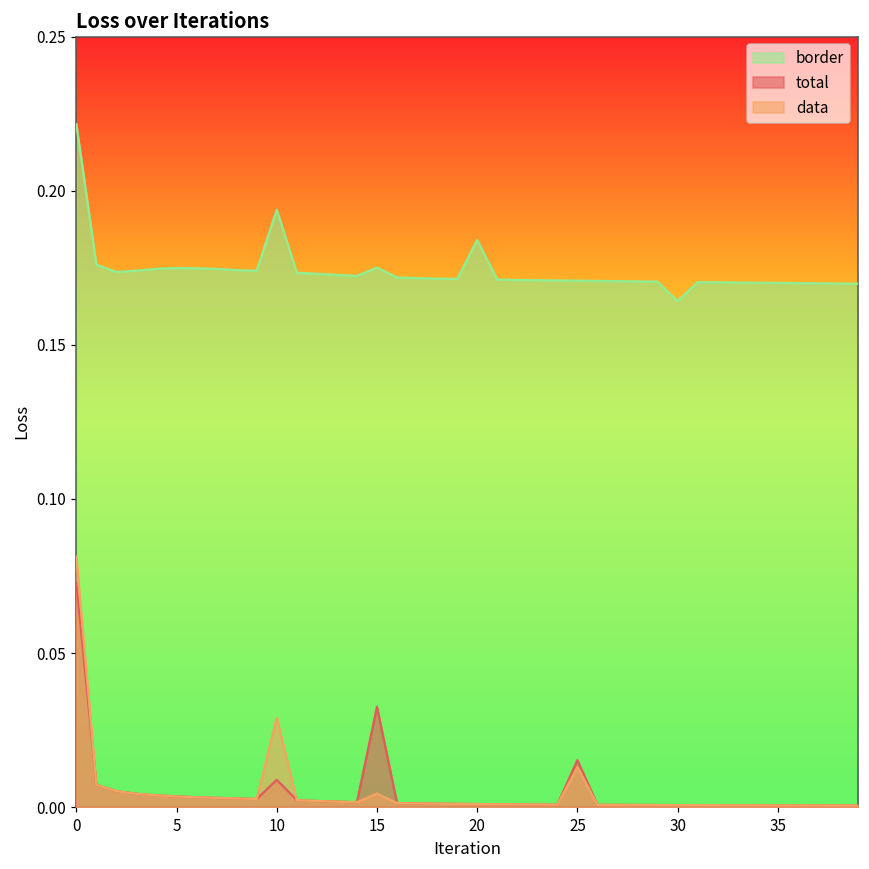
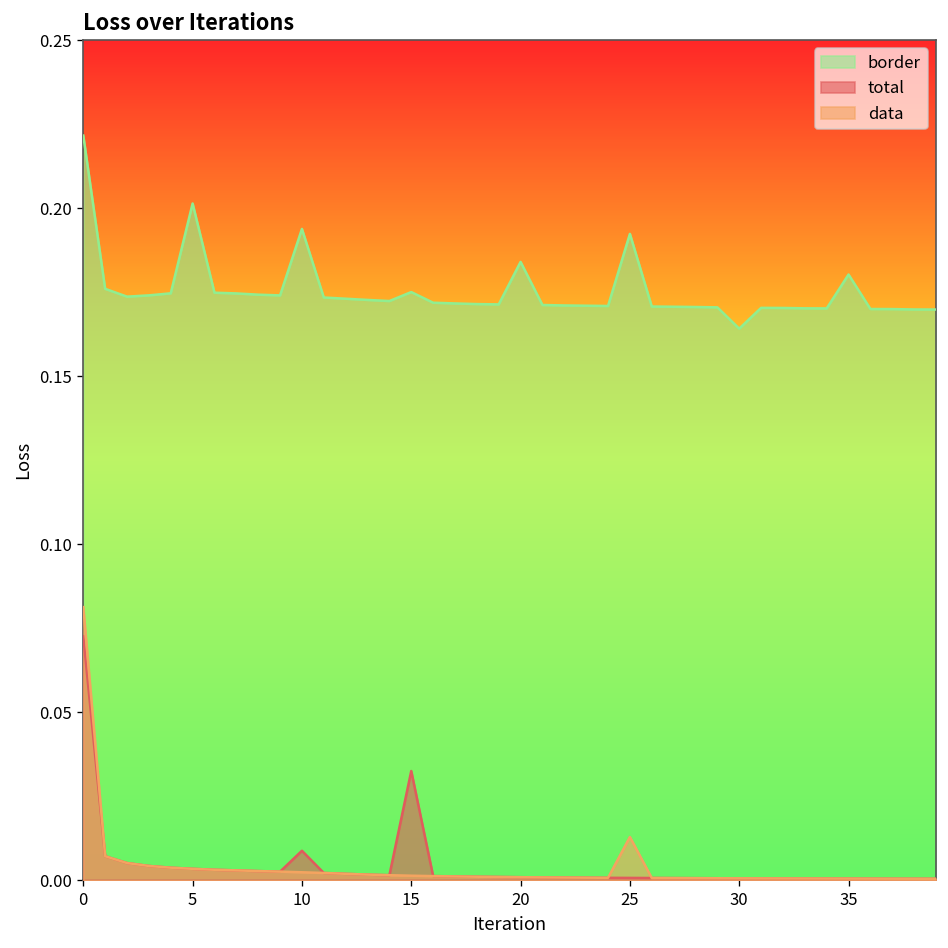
border, 5: 0.175 -> 0.201
data, 10: 0.029 -> 0.002
data, 15: 0.004 -> 0.001
border, 25: 0.171 -> 0.192
total, 25: 0.015 -> 0.001
border, 35: 0.170 -> 0.180
